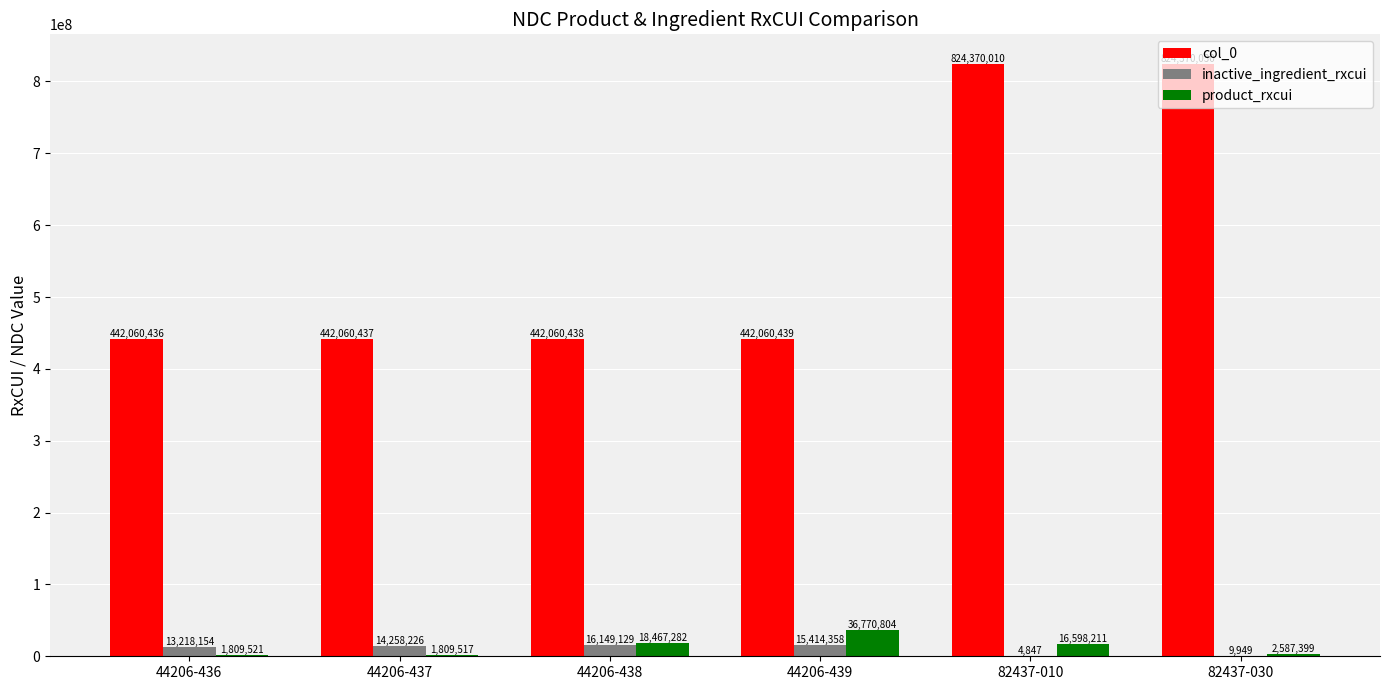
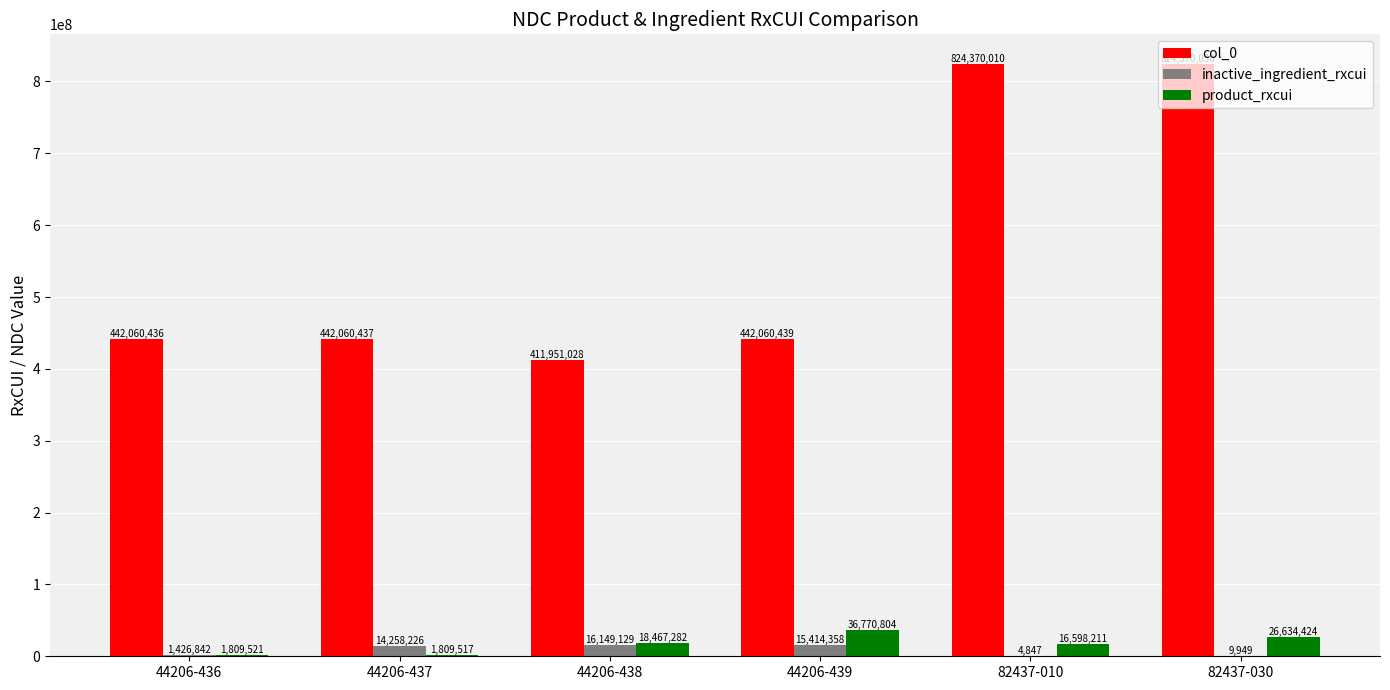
inactive_ingredient_rxcui, 44206-436: 13,218,154 -> 1,426,842
col_0, 44206-438: 442,060,438 -> 411,951,028
product_rxcui, 82437-030: 2,587,399 -> 26,634,424
